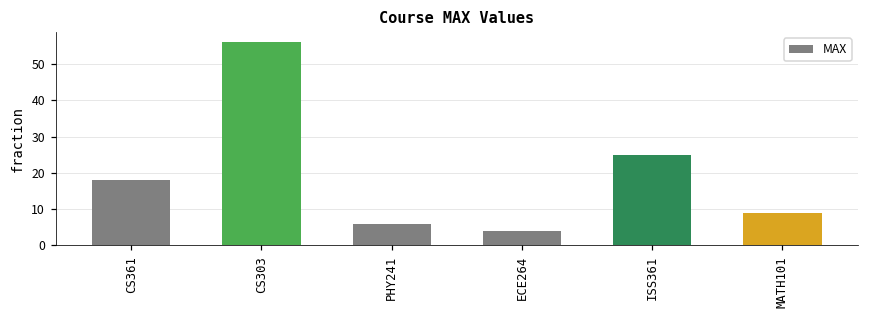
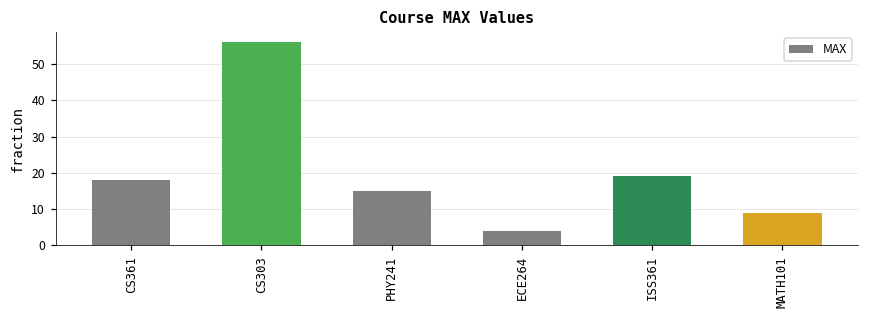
PHY241: 6 -> 15
ISS361: 25 -> 19
